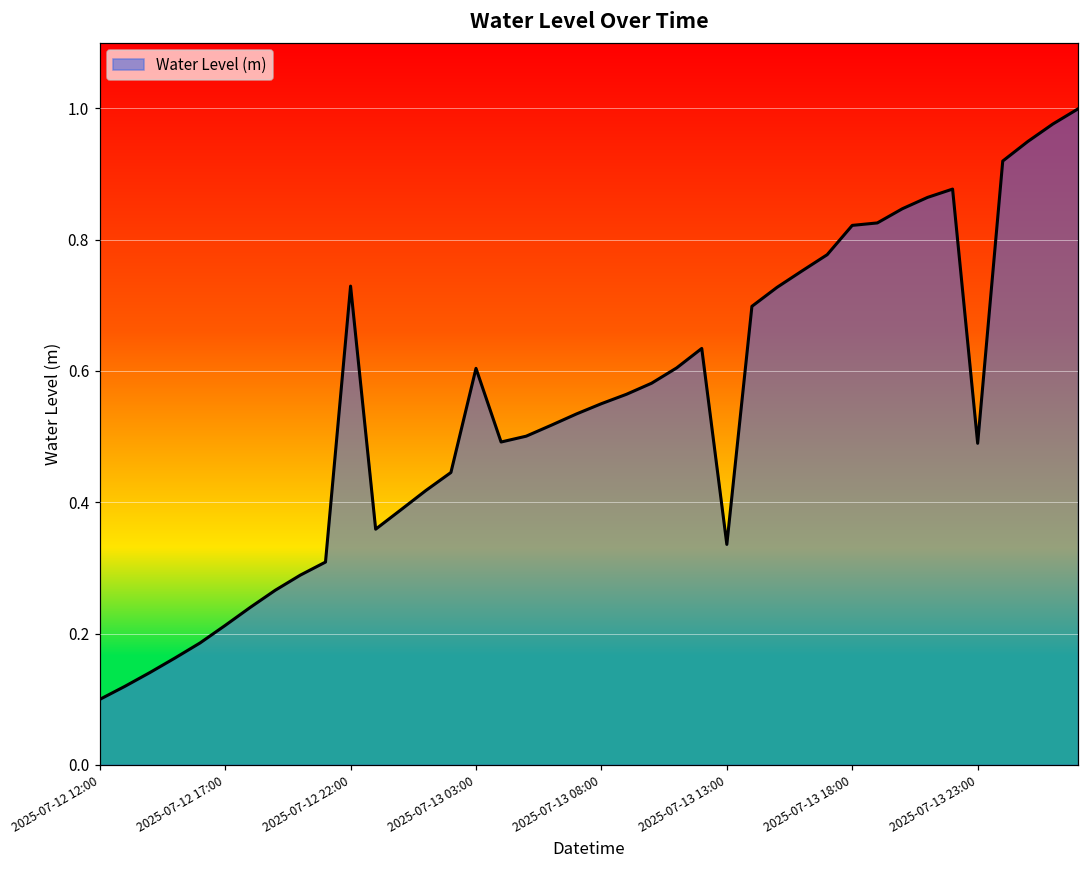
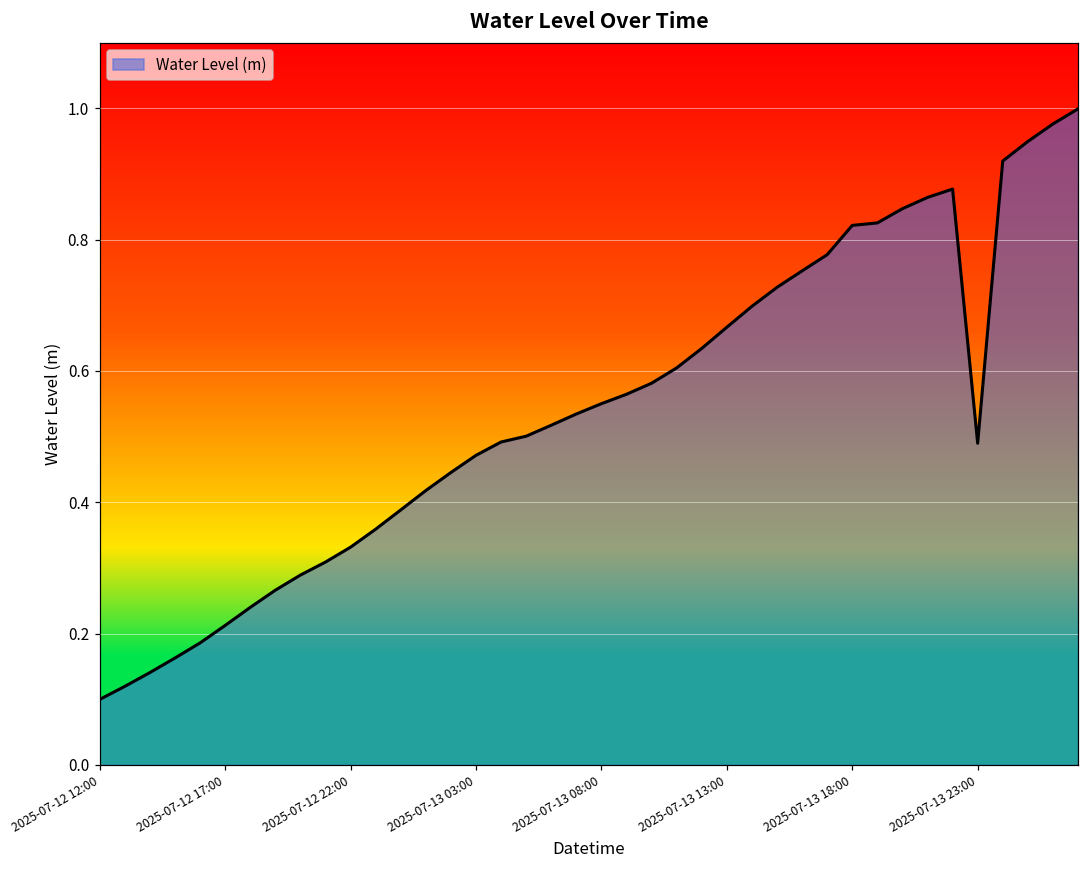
2025-07-12 22:00: 0.73 -> 0.33
2025-07-13 03:00: 0.60 -> 0.47
2025-07-13 13:00: 0.34 -> 0.67
